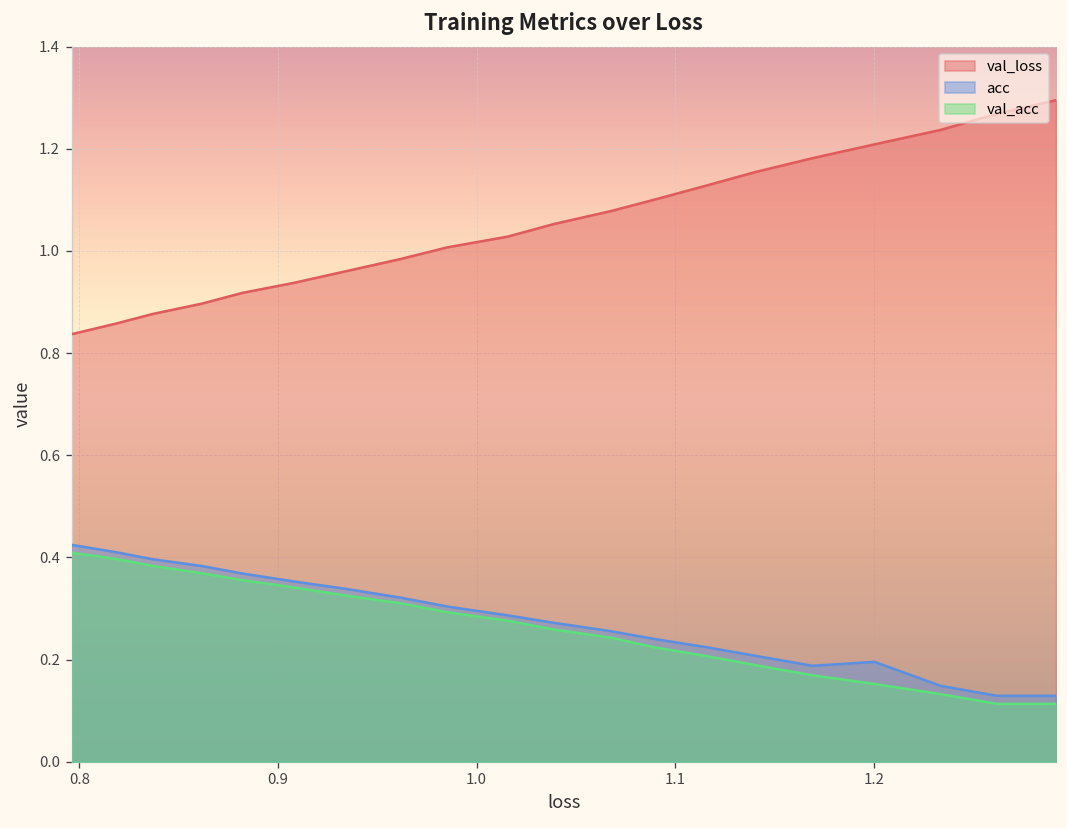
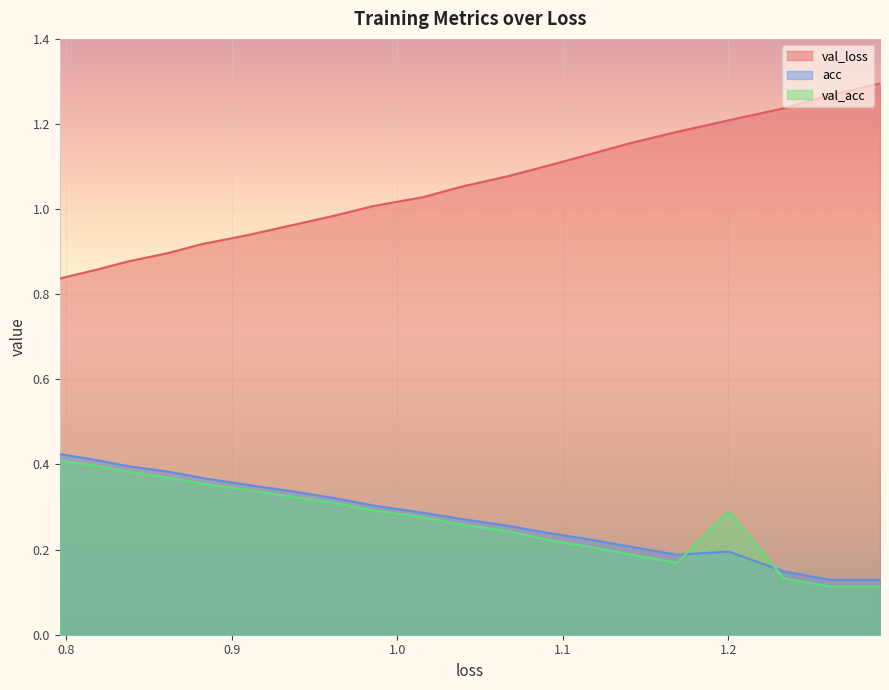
val_acc, 1.2: 0.15 -> 0.29
